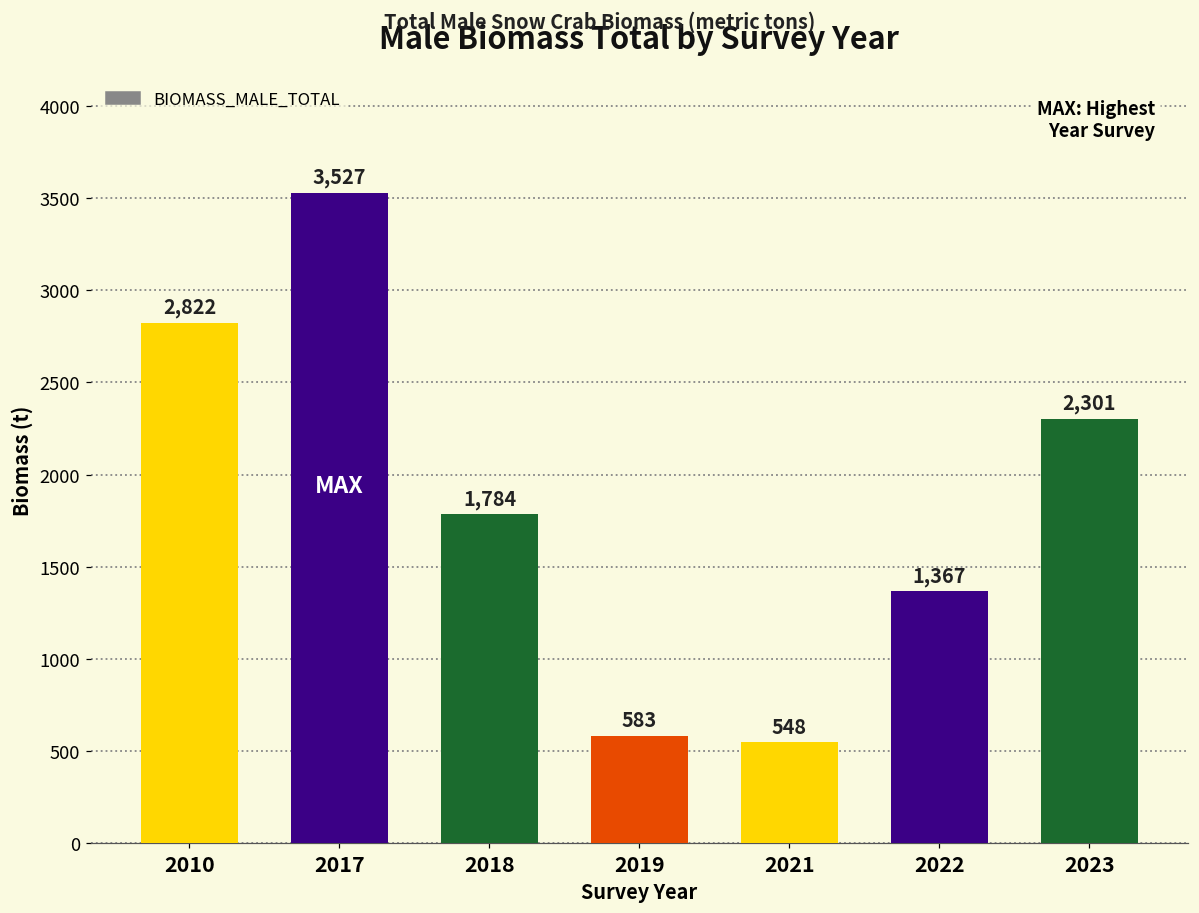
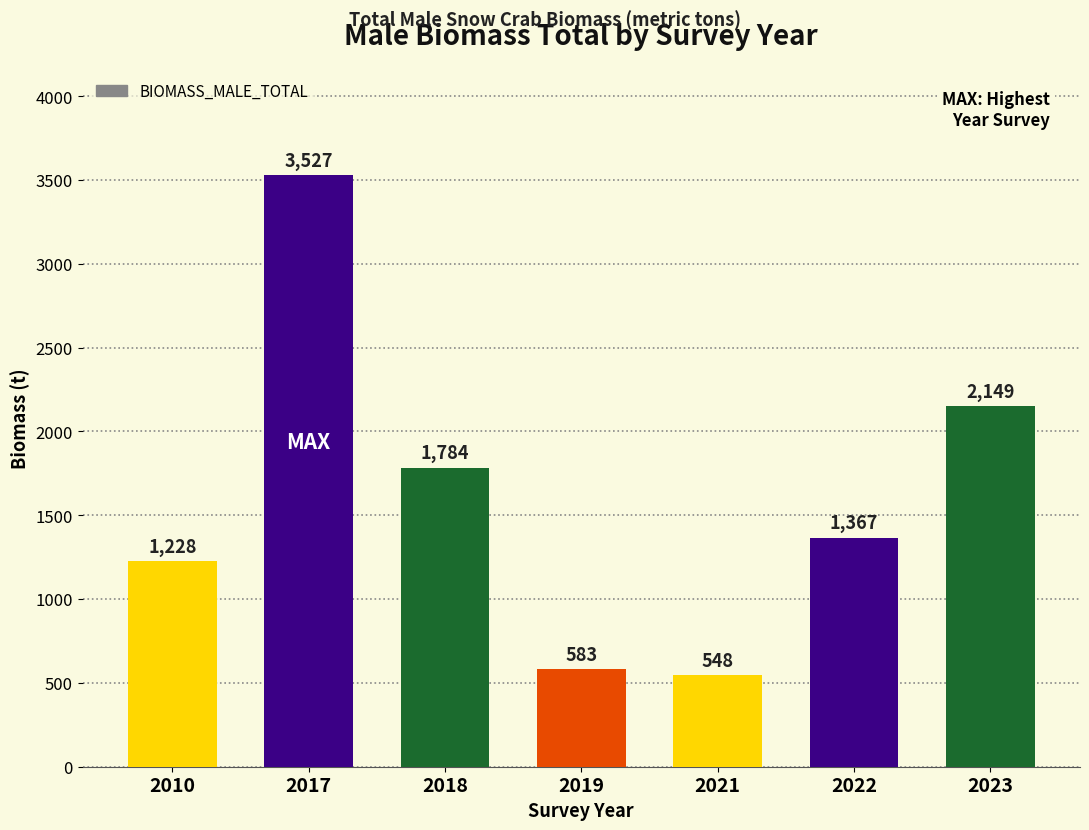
2010: 2,822 -> 1,228
2023: 2,301 -> 2,149
